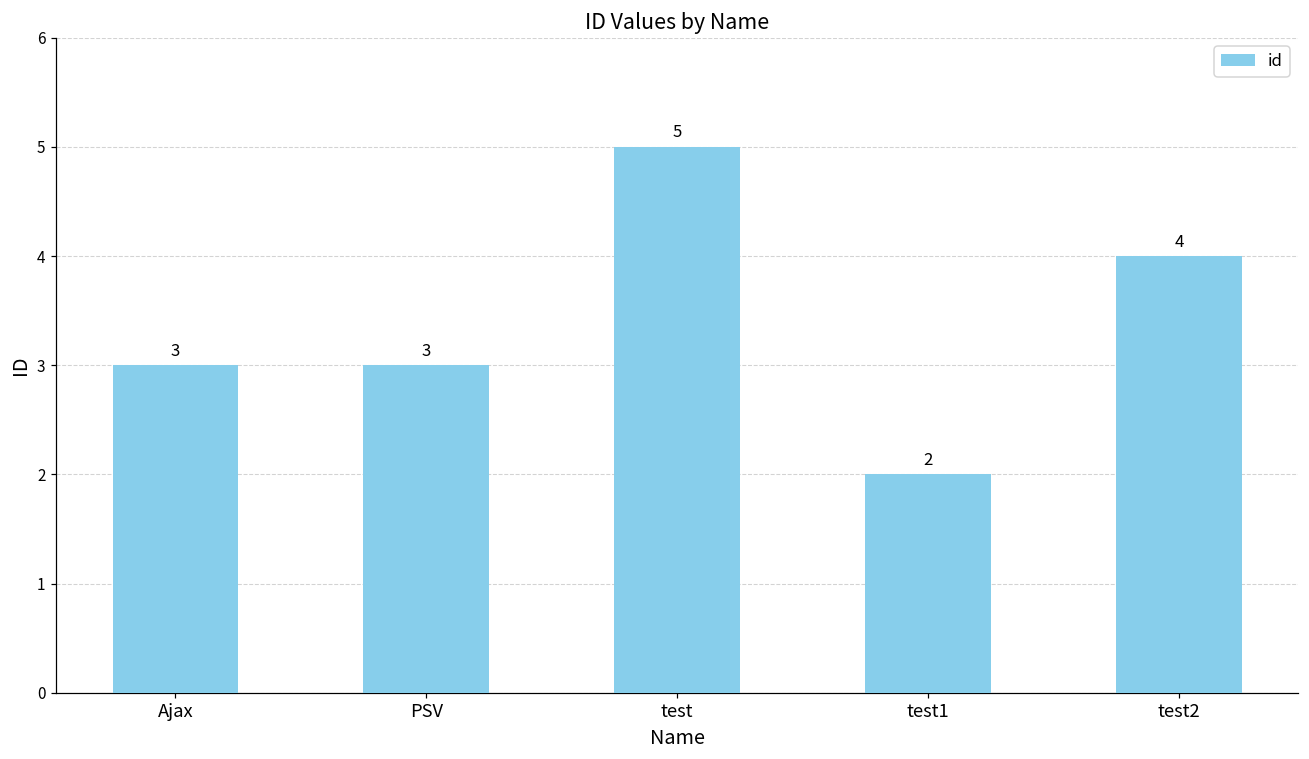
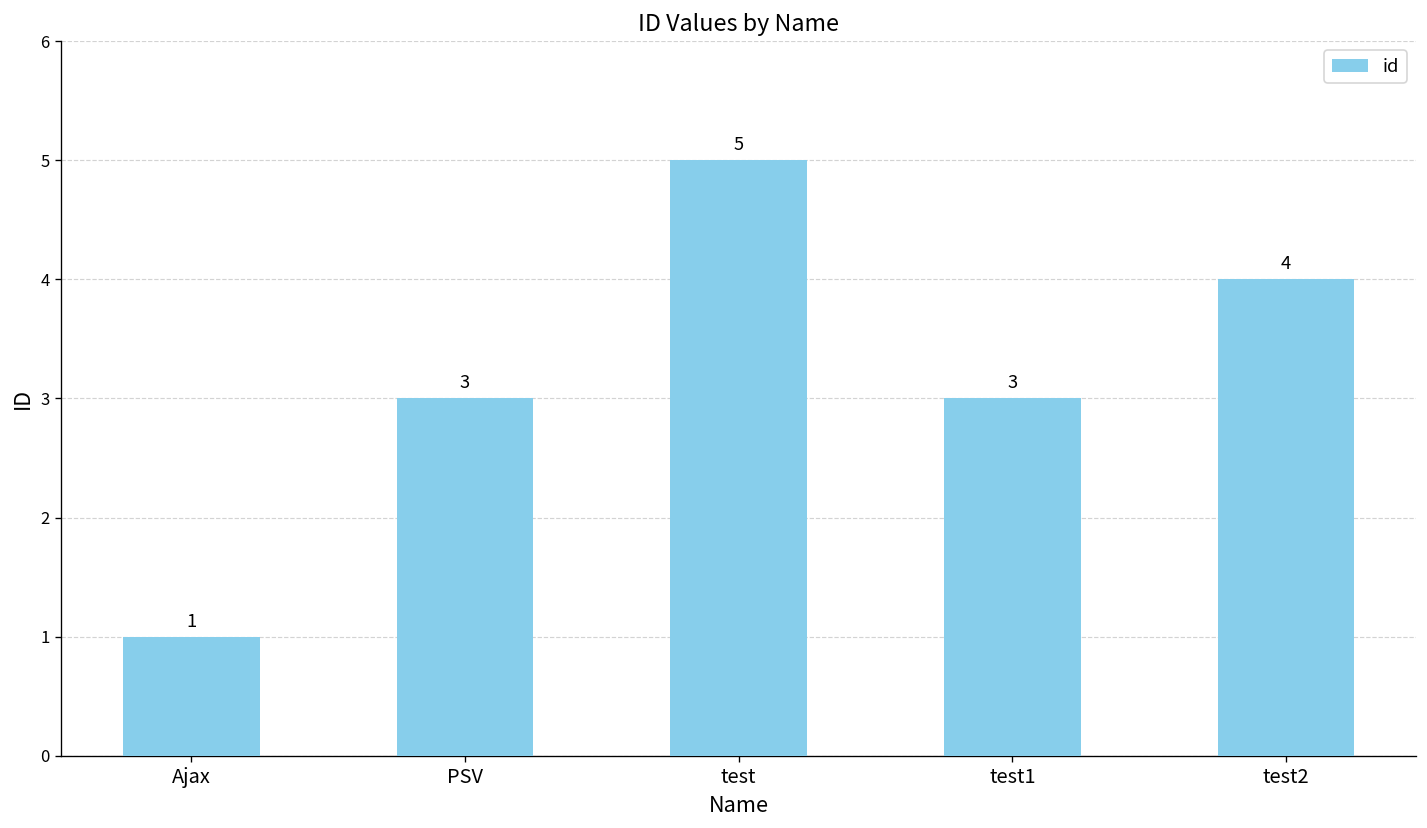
Ajax: 3 -> 1
test1: 2 -> 3
